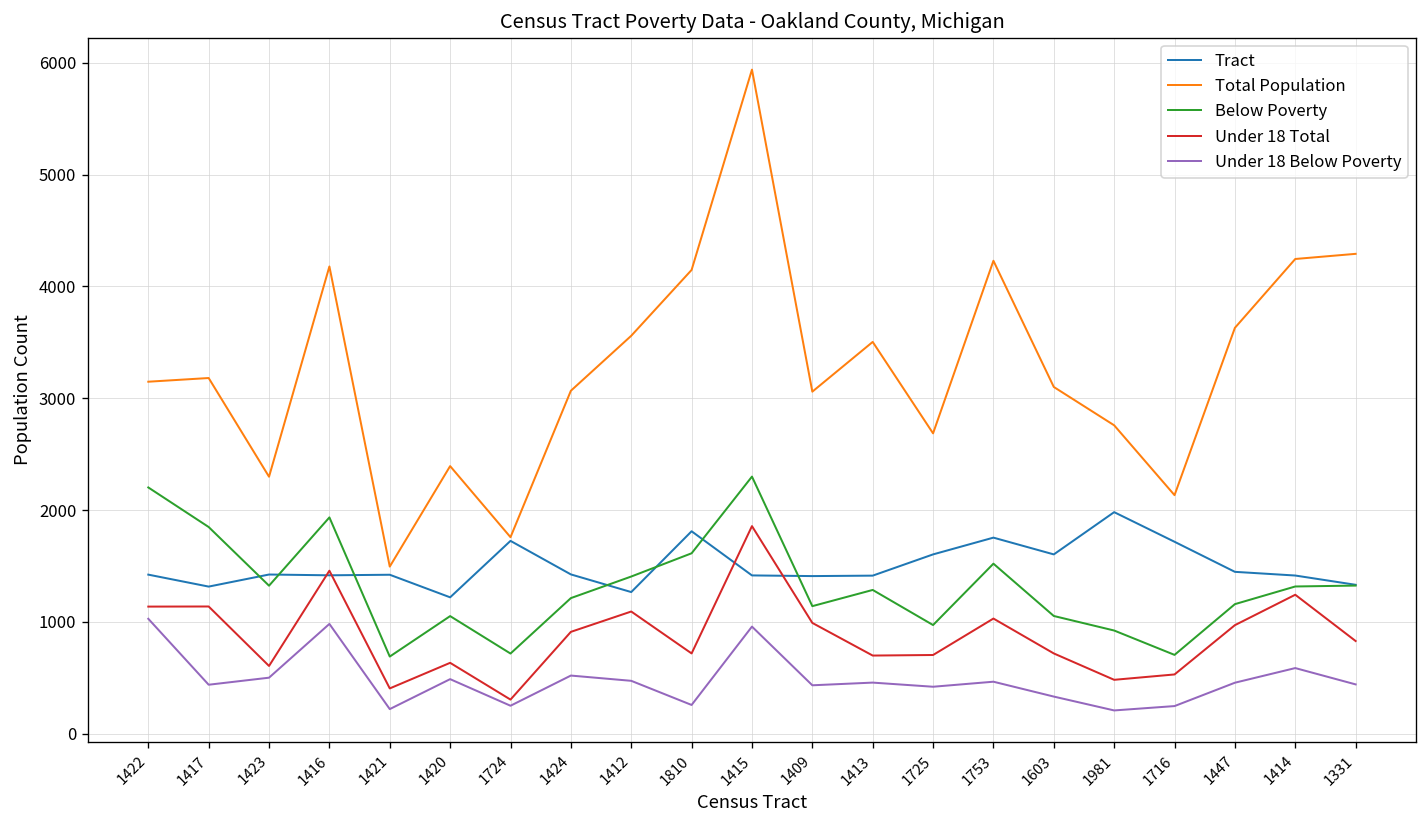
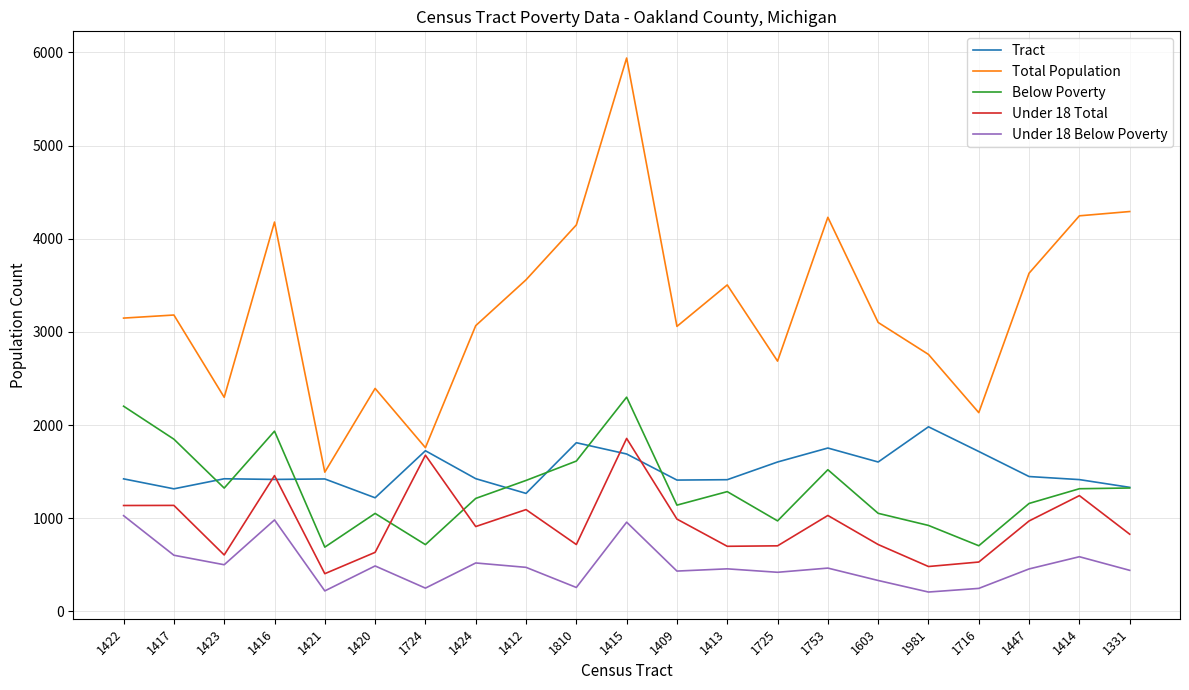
Under 18 Below Poverty, 1417: 400 -> 600
Under 18 Total, 1724: 300 -> 1700
Tract, 1415: 1400 -> 1700
